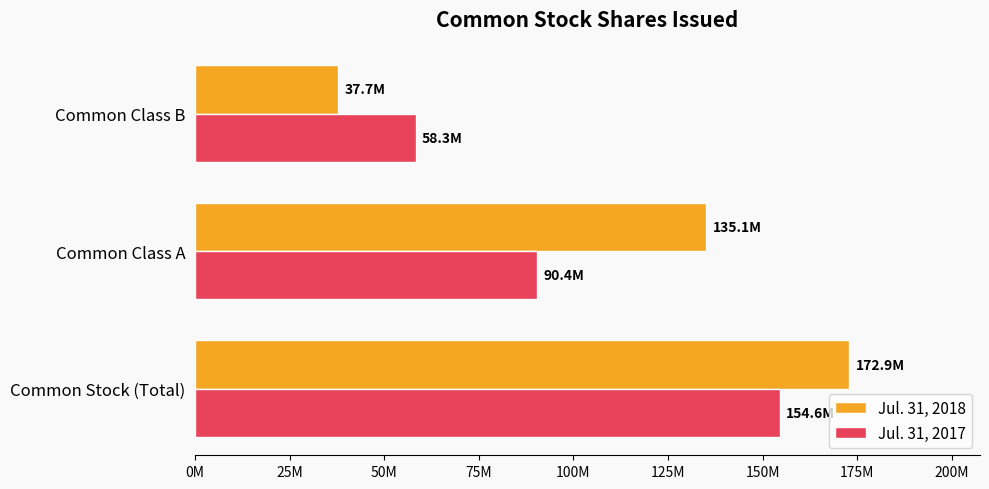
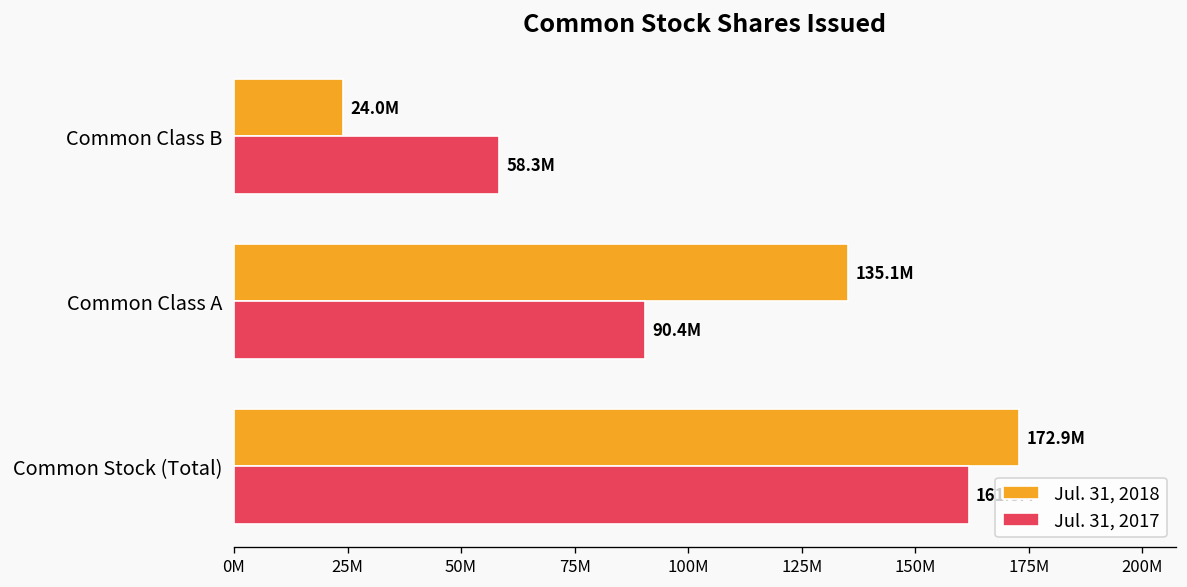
Jul. 31, 2018, Common Class B: 37.7M -> 24.0M
Jul. 31, 2017, Common Stock (Total): 155000000 -> 162000000
